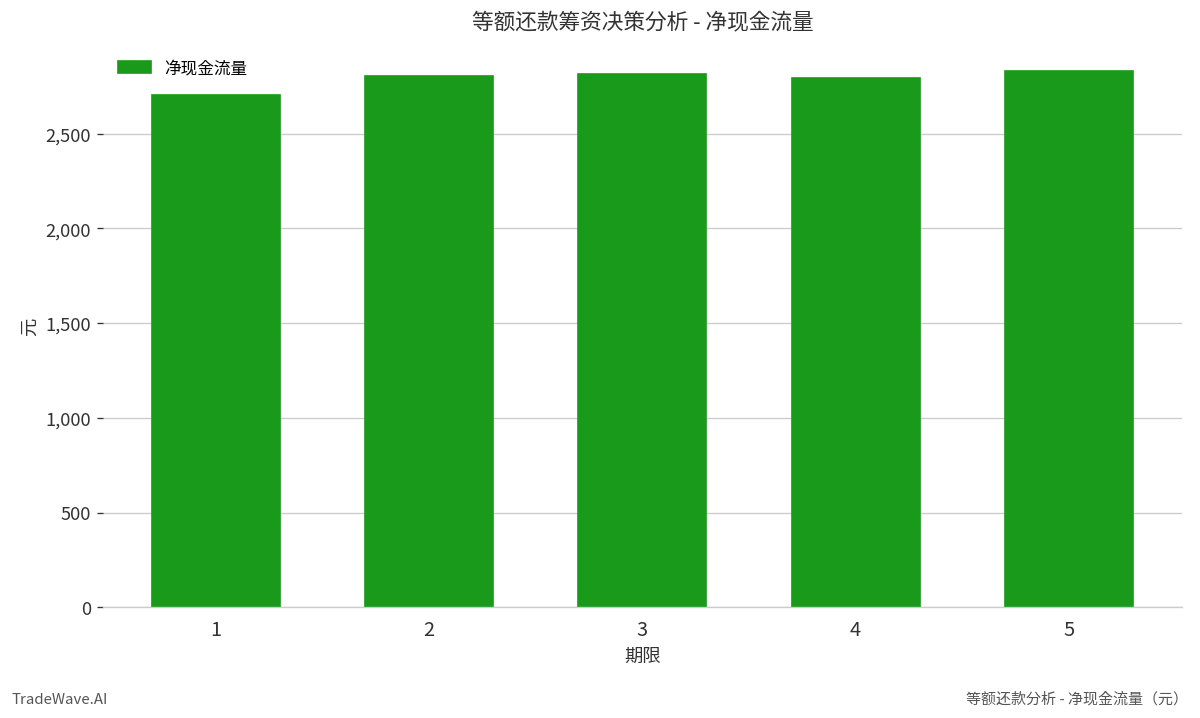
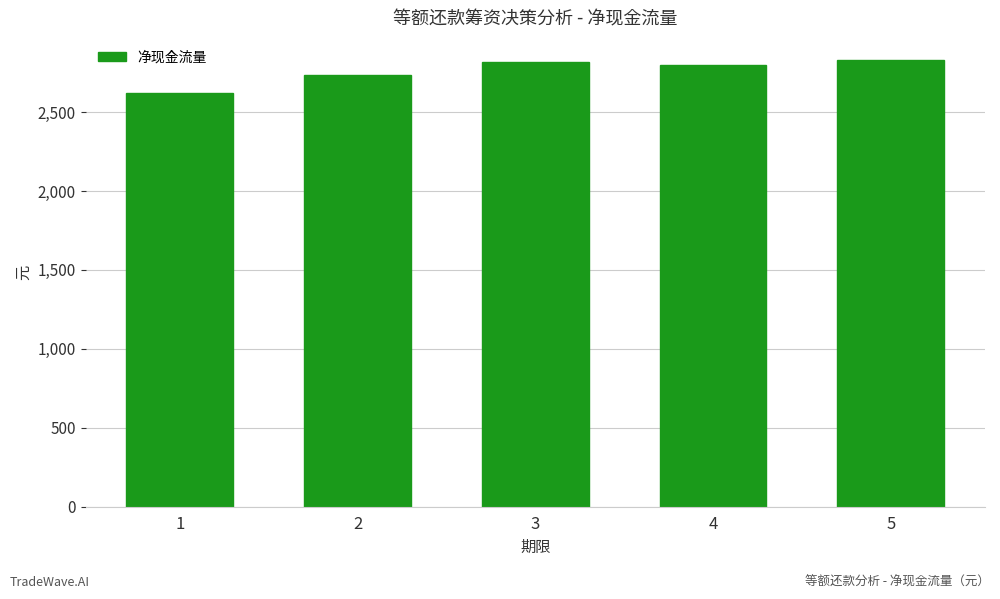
1: 2,710 -> 2,620
2: 2,800 -> 2,740
